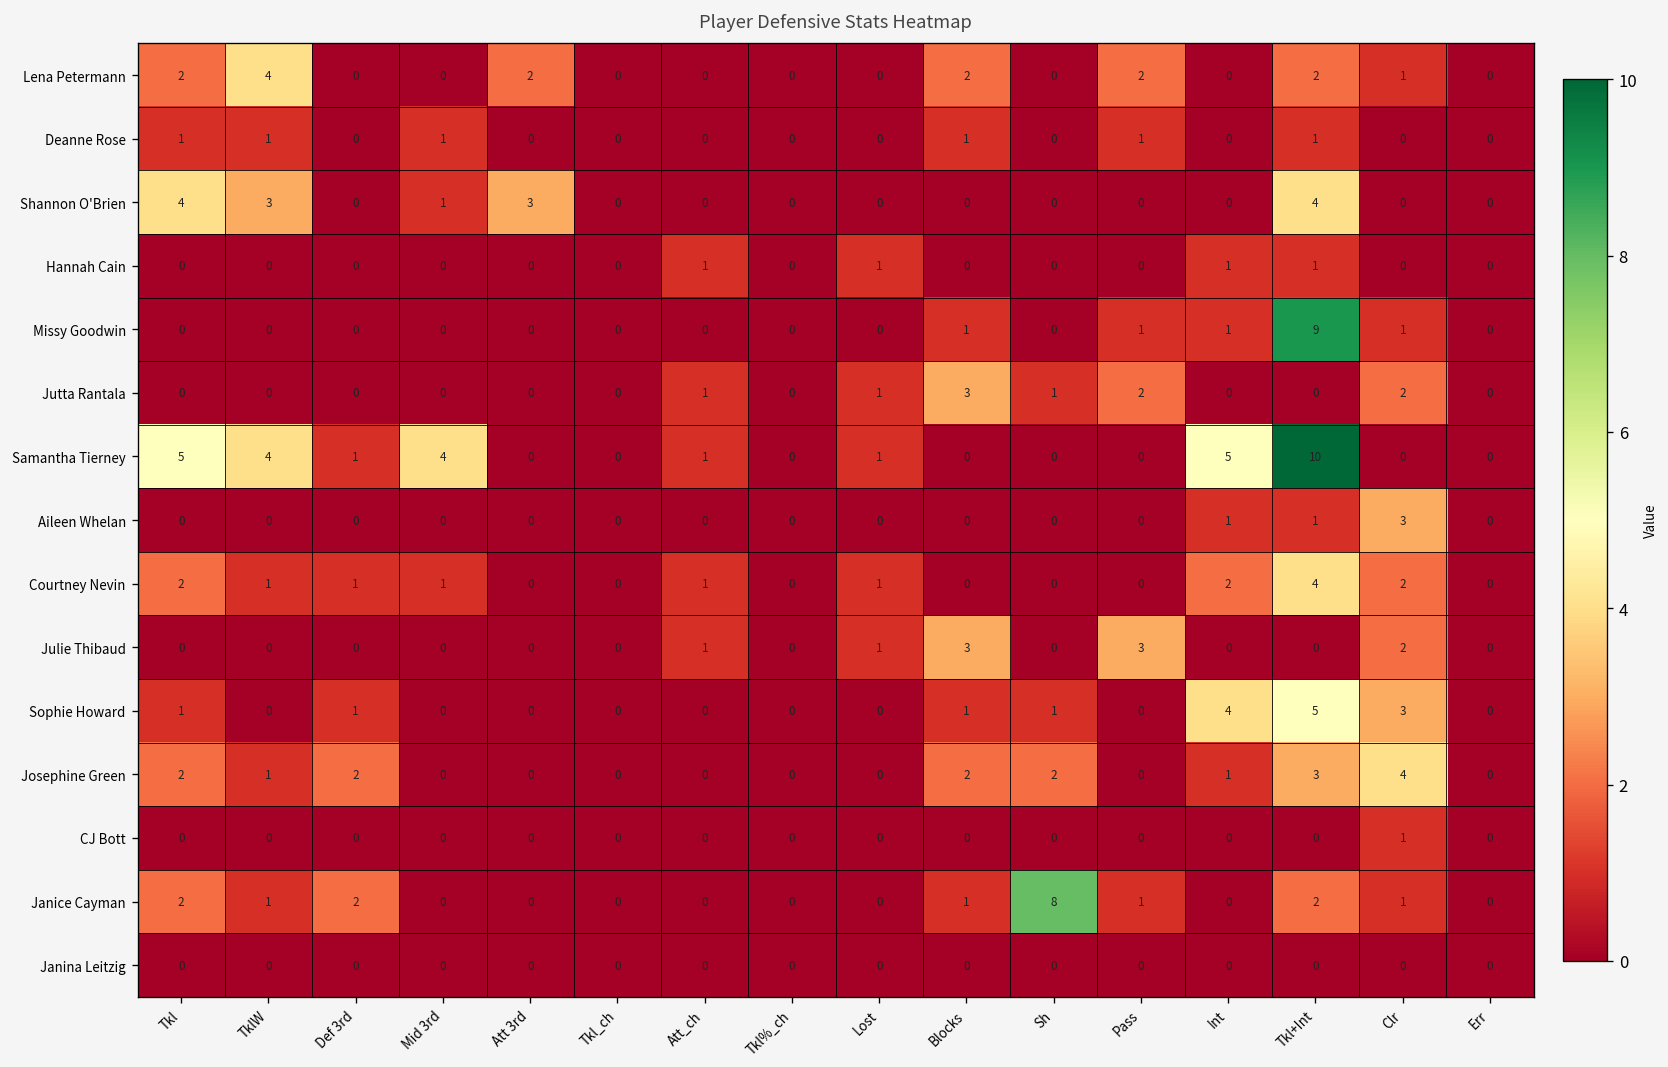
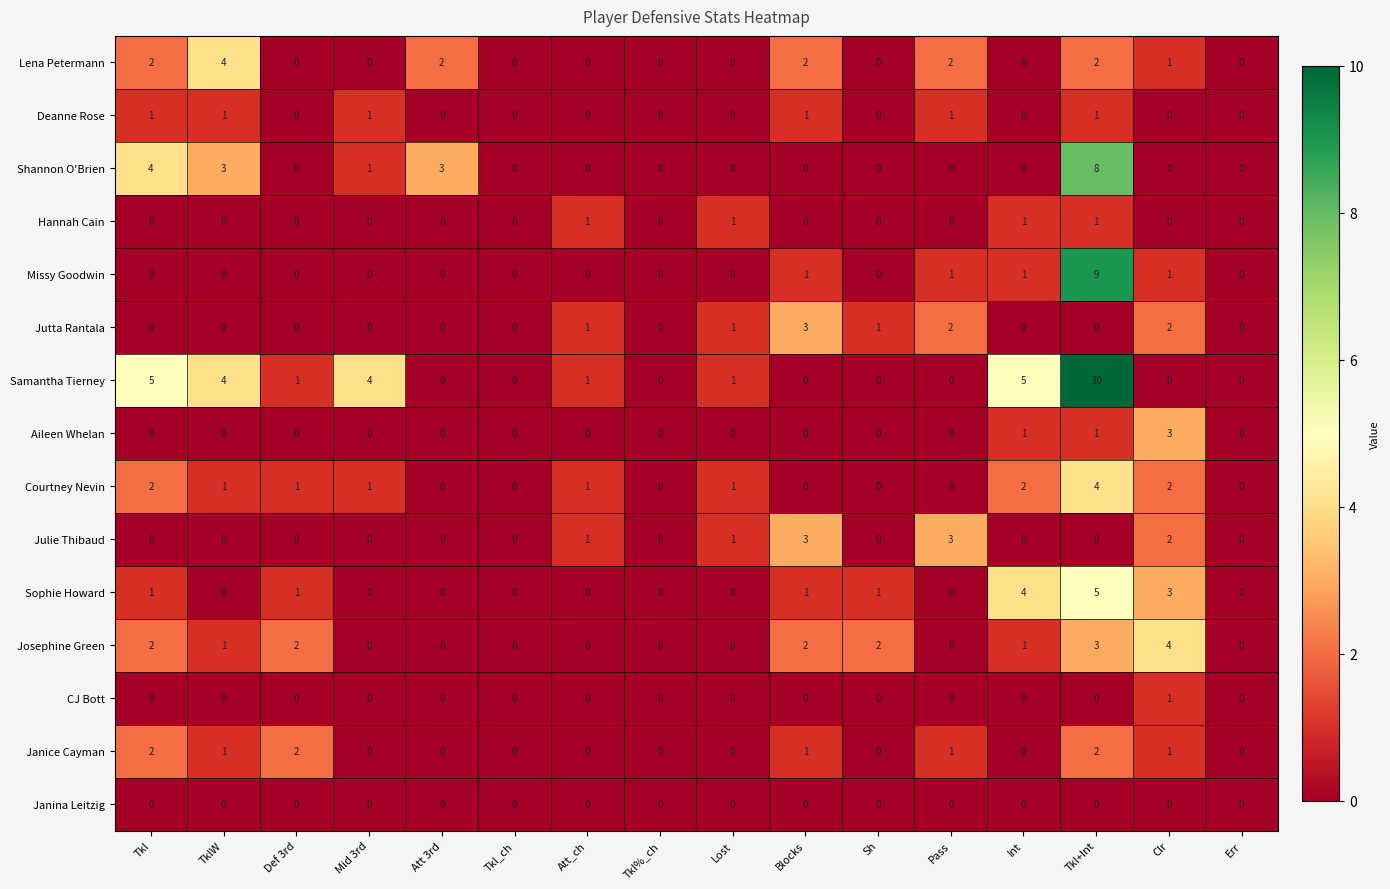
Shannon O'Brien, Tkl+Int: 4 -> 8
Janice Cayman, Sh: 8 -> 0
